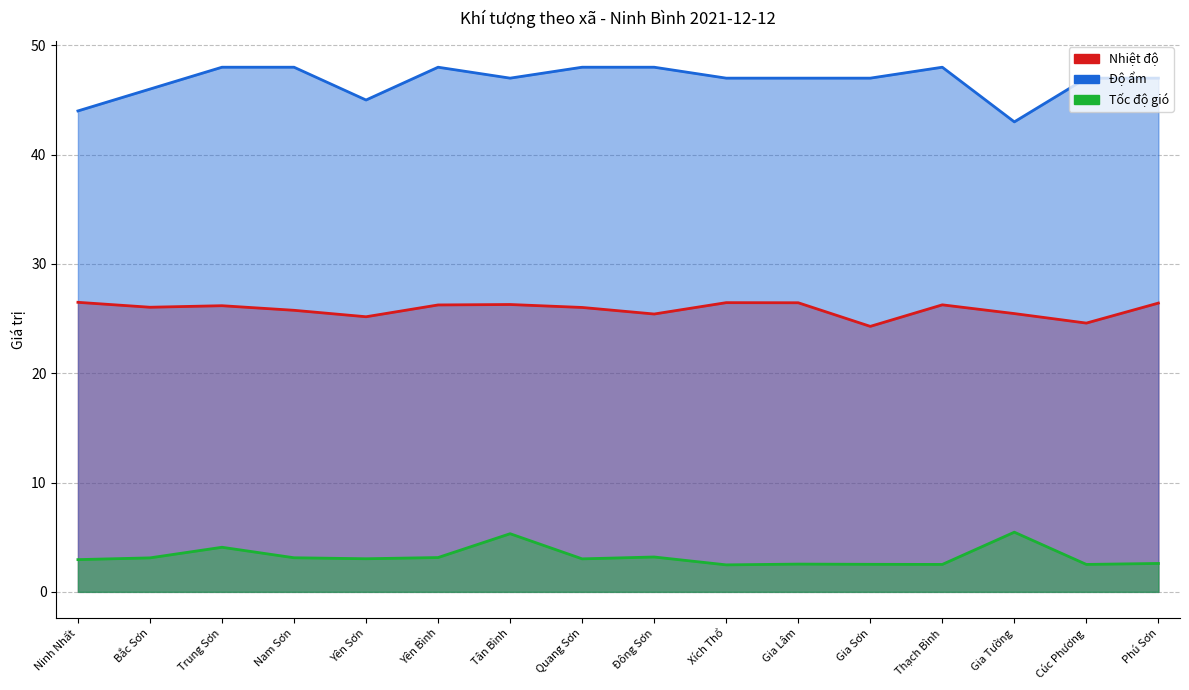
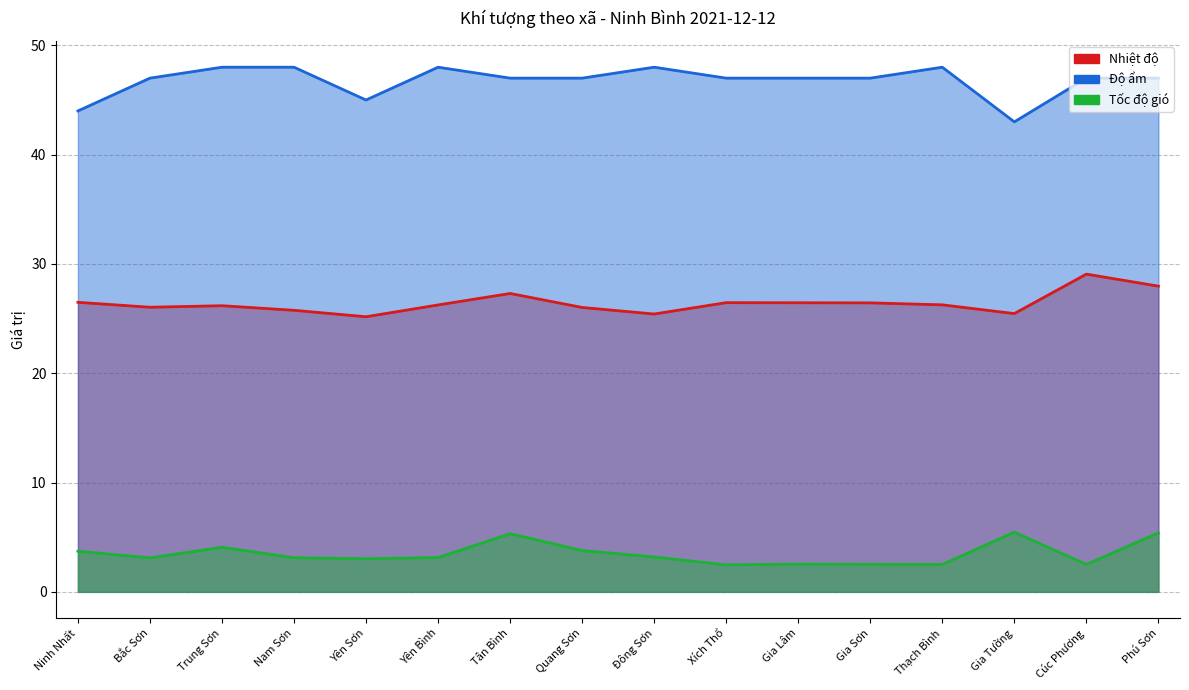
Tốc độ gió, Ninh Nhất: 3.0 -> 3.7
Độ ẩm, Bắc Sơn: 46 -> 47
Nhiệt độ, Tân Bình: 26.3 -> 27.3
Độ ẩm, Quang Sơn: 48 -> 47
Tốc độ gió, Quang Sơn: 3.0 -> 3.8
Nhiệt độ, Gia Sơn: 24.3 -> 26.4
Nhiệt độ, Cúc Phương: 24.6 -> 29.1
Nhiệt độ, Phú Sơn: 26.4 -> 28.0
Tốc độ gió, Phú Sơn: 2.6 -> 5.4
